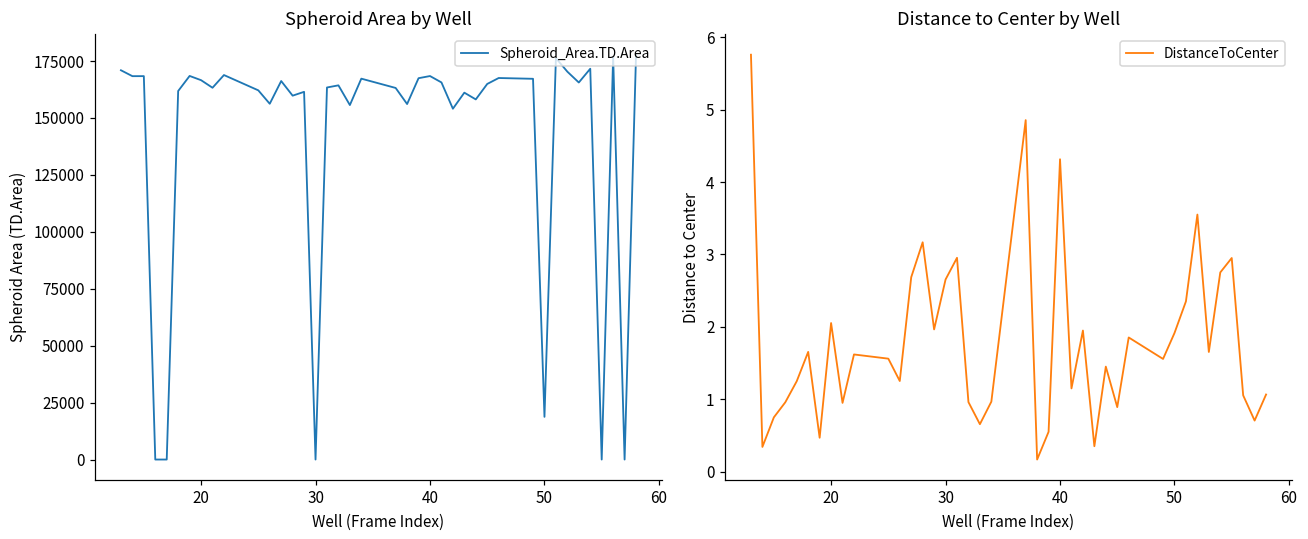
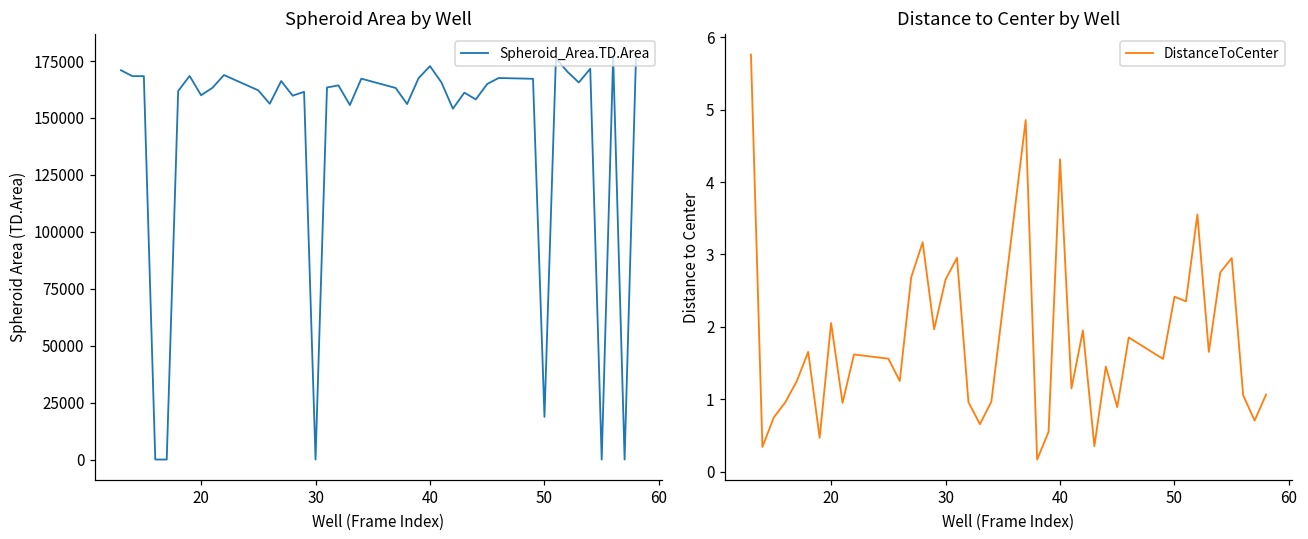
Spheroid Area by Well, 20: 167000 -> 160000
Spheroid Area by Well, 40: 168000 -> 173000
Distance to Center by Well, 50: 1.9 -> 2.4
